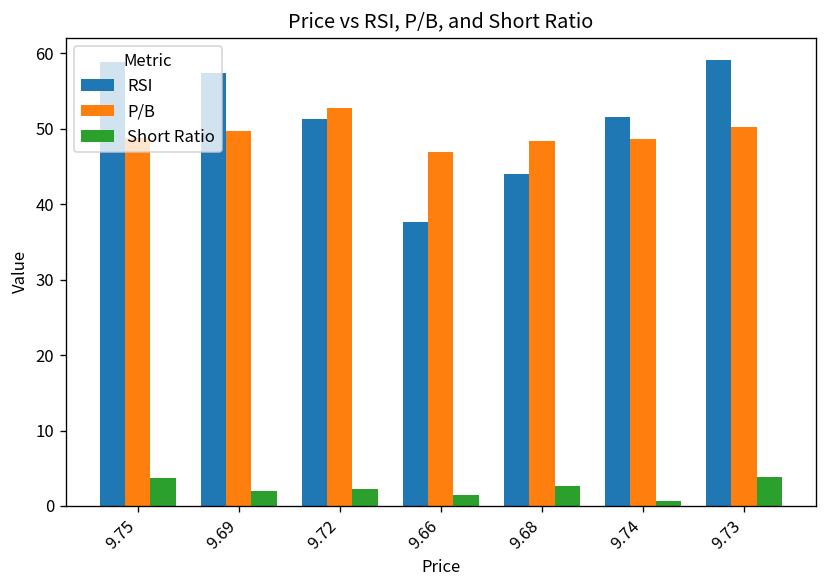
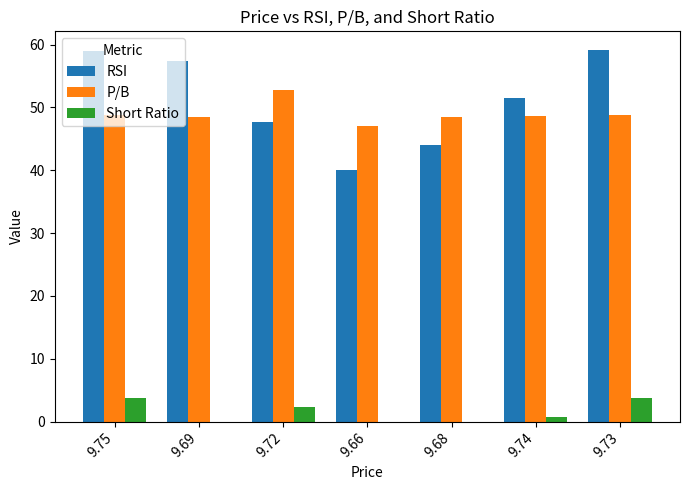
P/B, 9.69: 50 -> 48
Short Ratio, 9.69: 2 -> 0
RSI, 9.72: 51 -> 48
RSI, 9.66: 38 -> 40
Short Ratio, 9.66: 2 -> 0
Short Ratio, 9.68: 3 -> 0
P/B, 9.73: 50 -> 49
